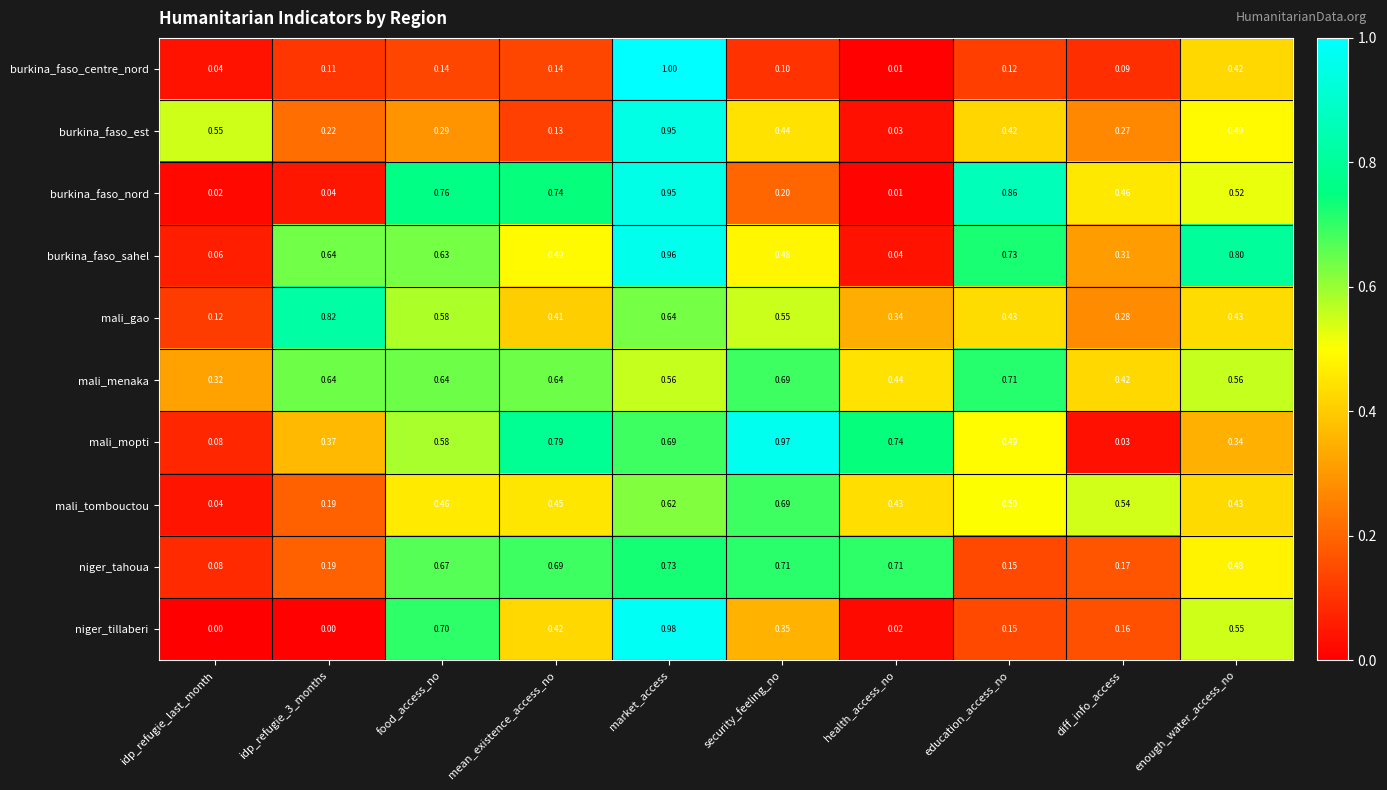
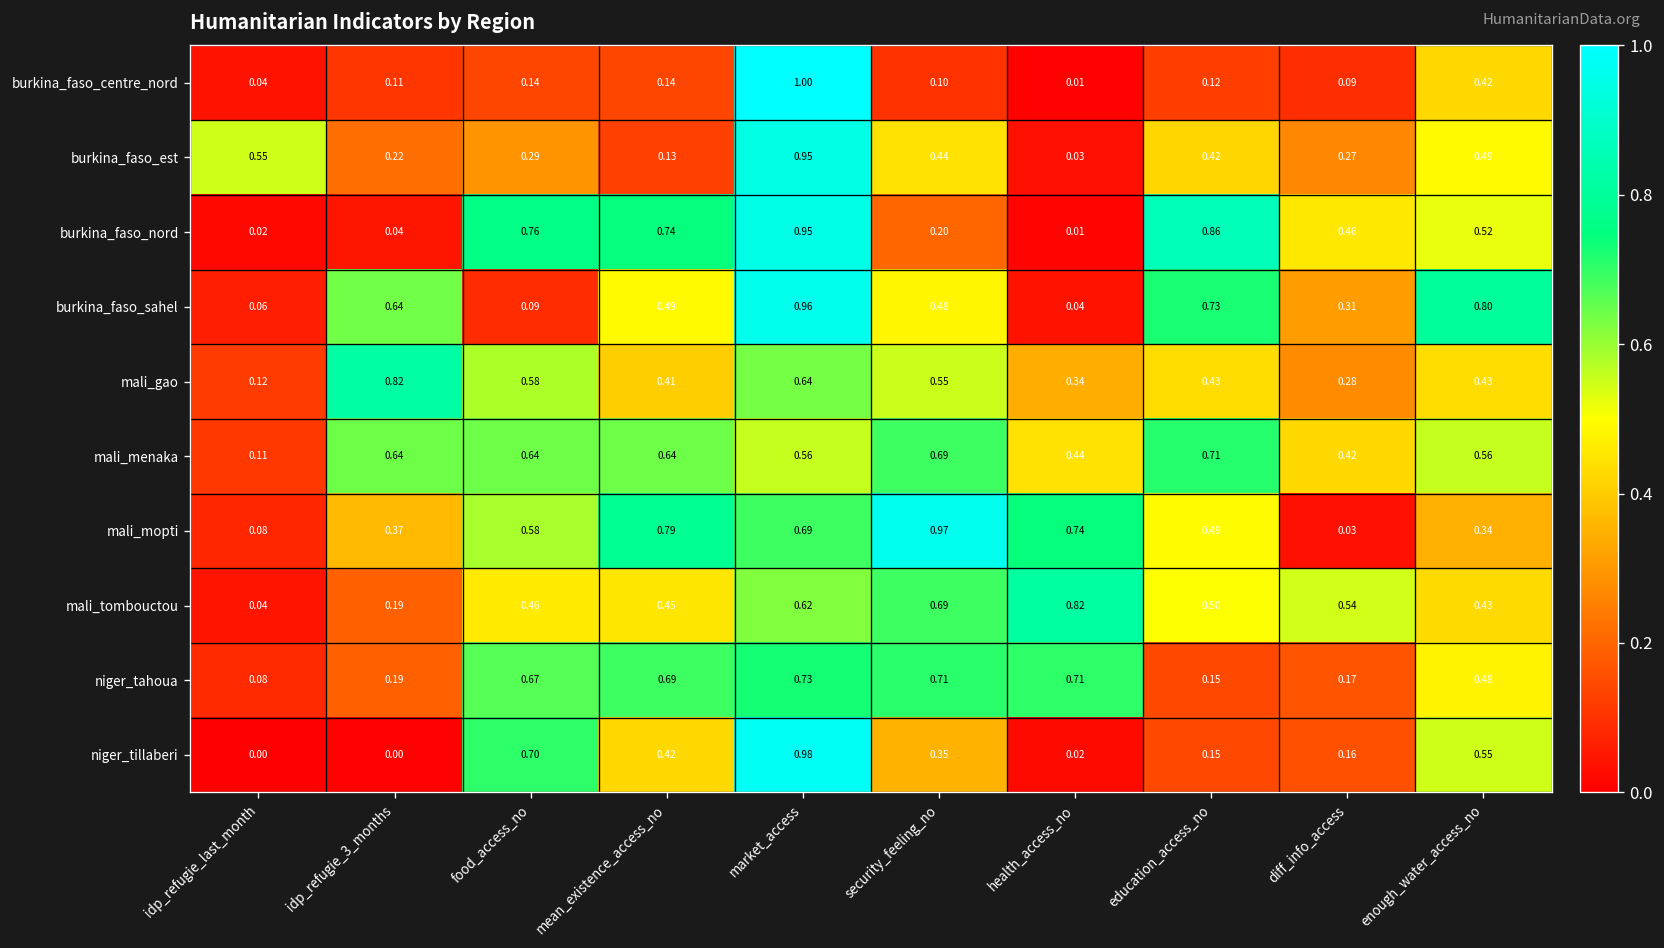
burkina_faso_sahel, food_access_no: 0.63 -> 0.09
mali_menaka, idp_refugie_last_month: 0.32 -> 0.11
mali_tombouctou, health_access_no: 0.43 -> 0.82
